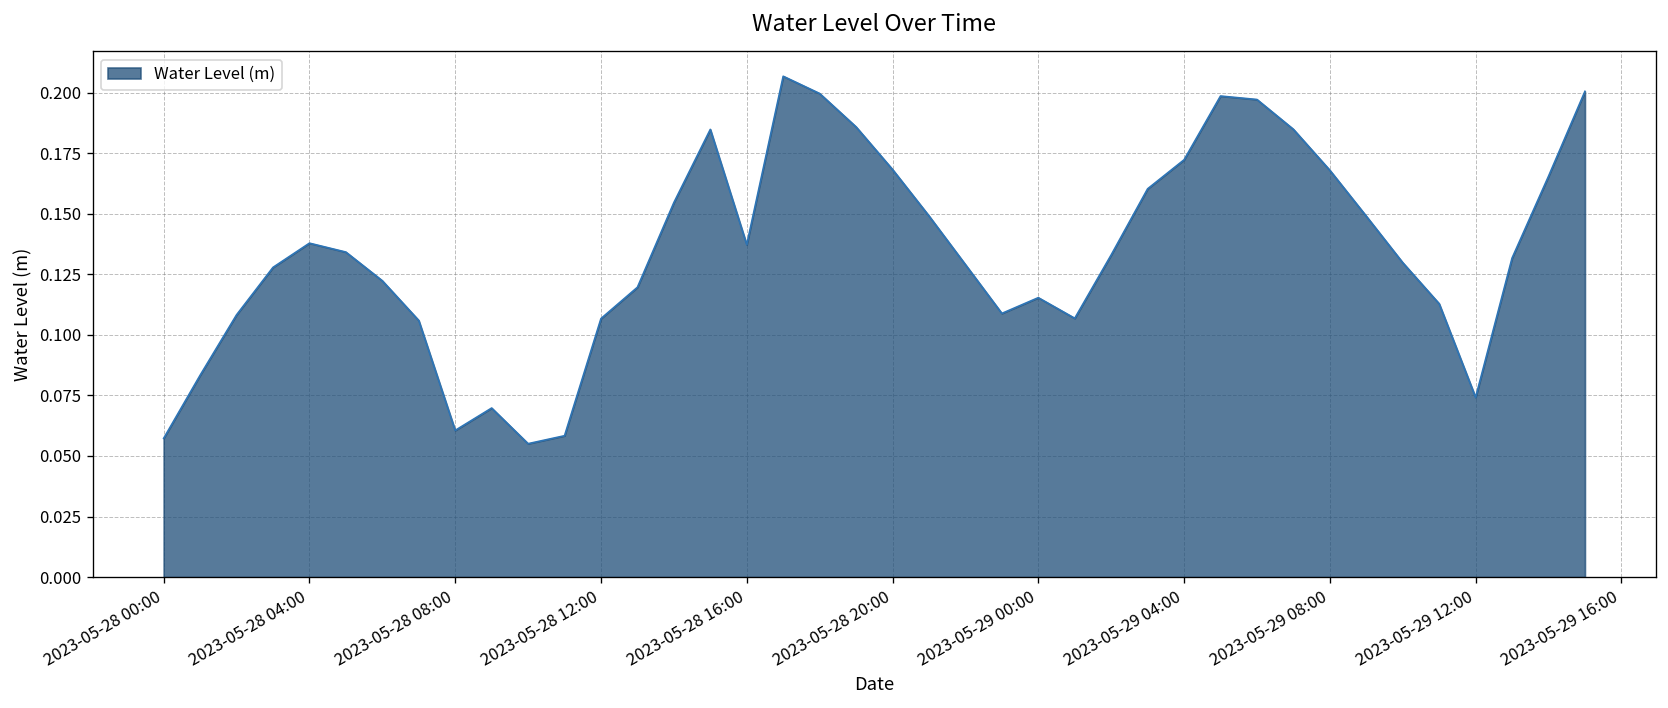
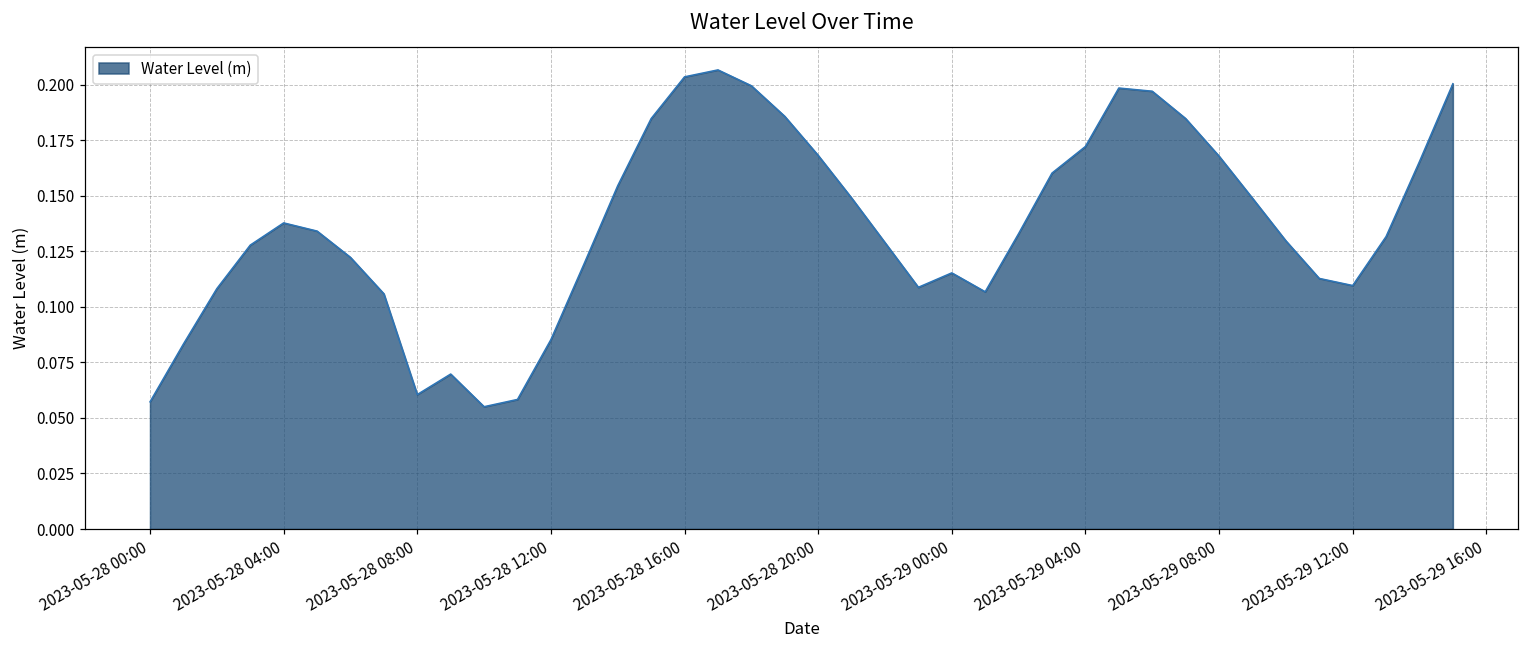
2023-05-28 12:00: 0.107 -> 0.085
2023-05-28 16:00: 0.137 -> 0.204
2023-05-29 12:00: 0.074 -> 0.110
